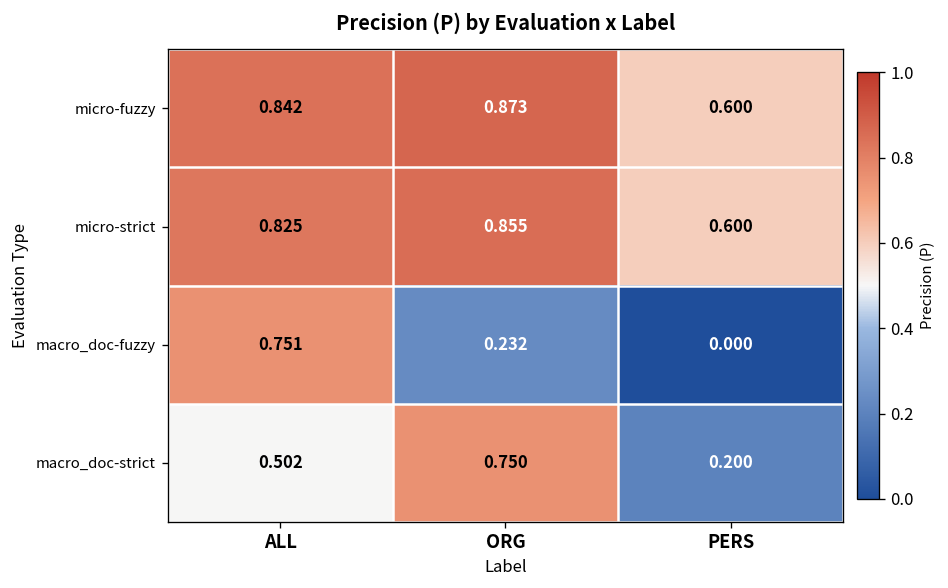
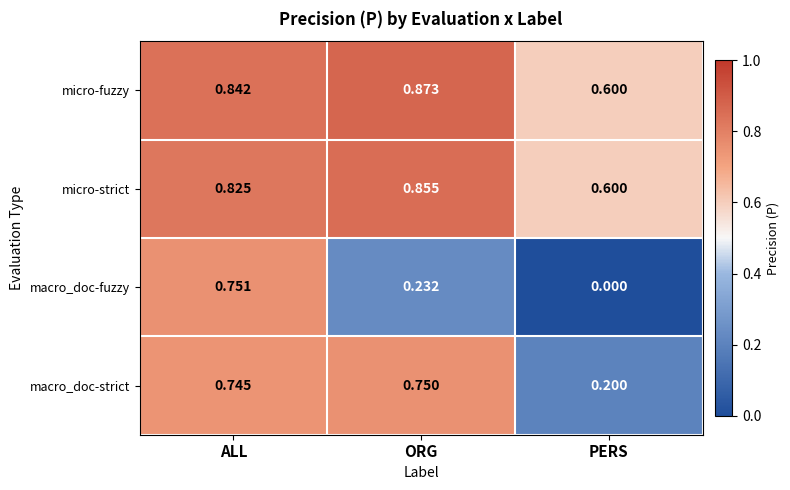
macro_doc-strict, ALL: 0.502 -> 0.745
